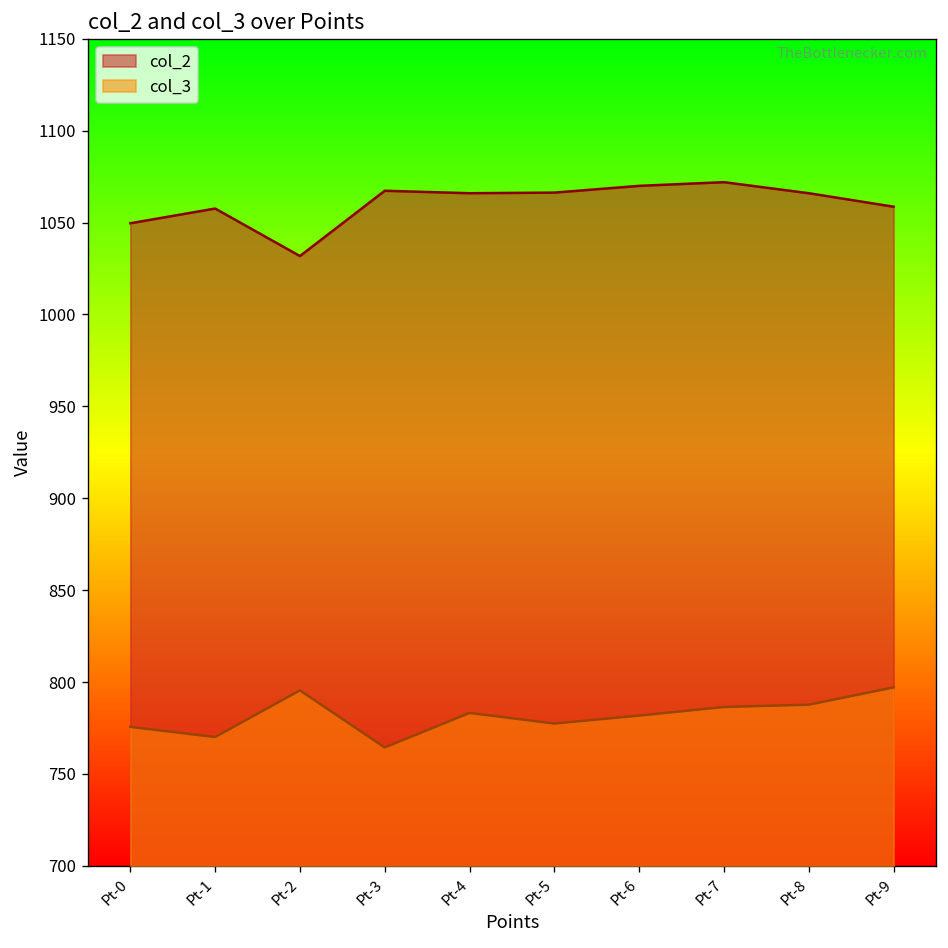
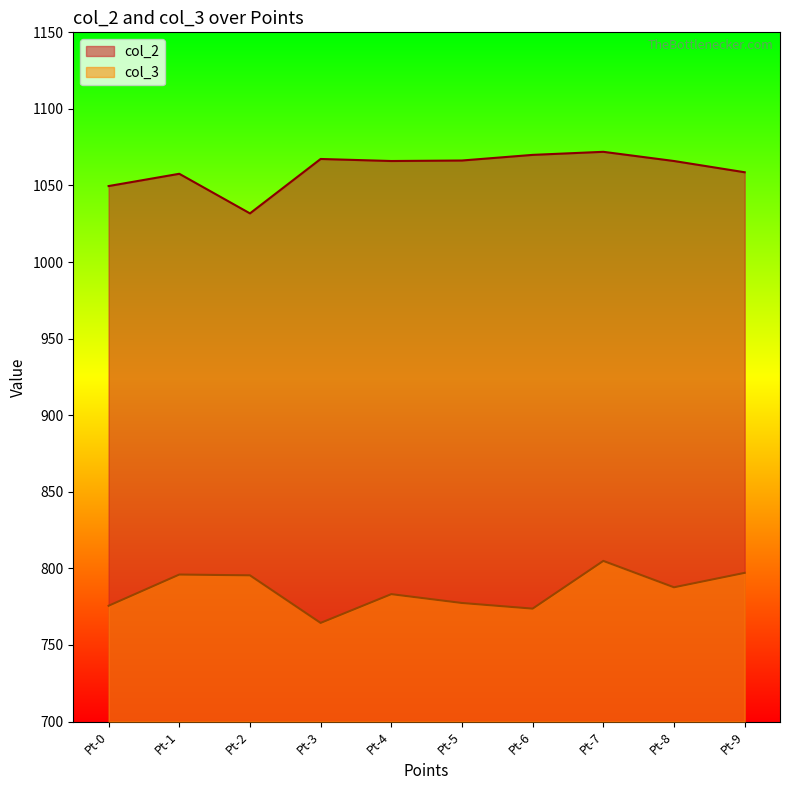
col_3, Pt-1: 770 -> 796
col_3, Pt-6: 782 -> 774
col_3, Pt-7: 786 -> 805
